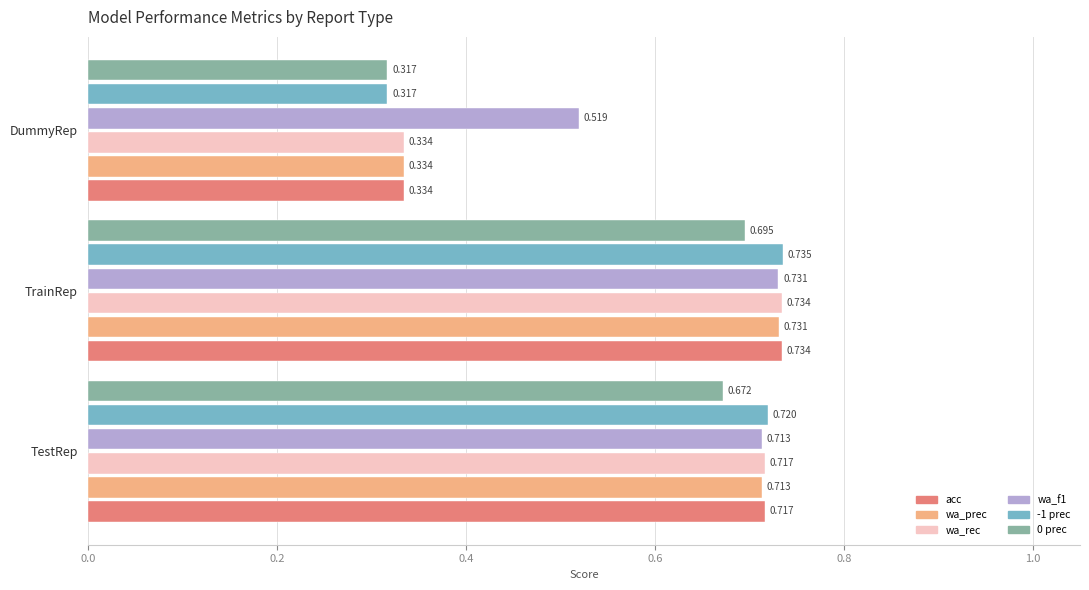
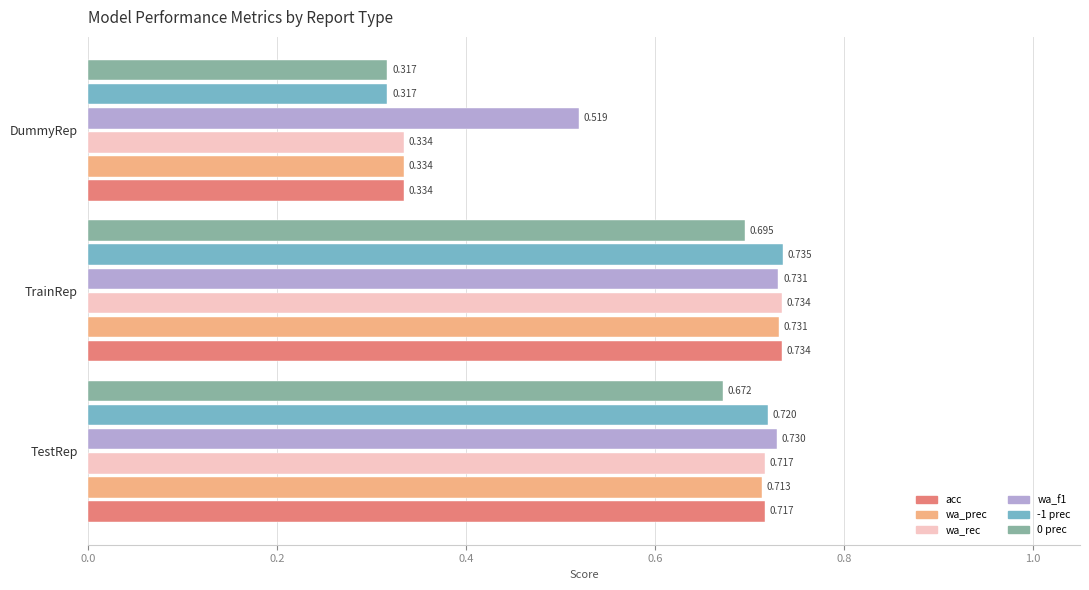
wa_f1, TestRep: 0.713 -> 0.730
